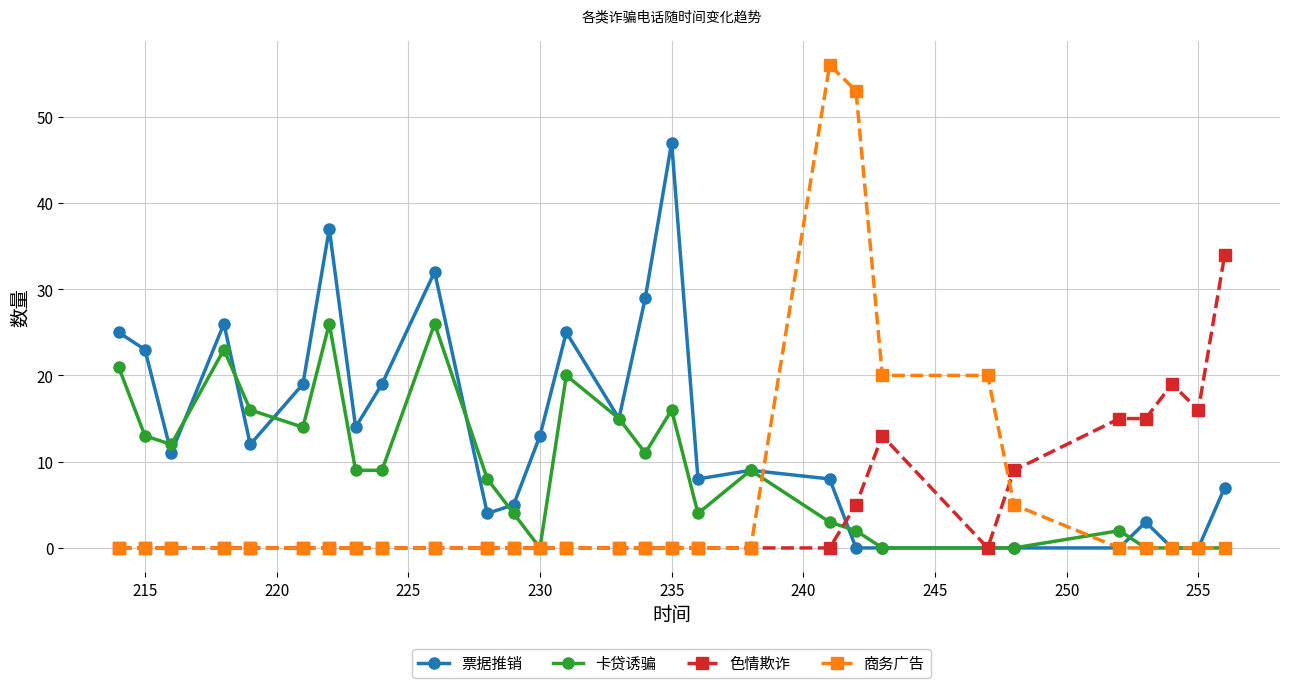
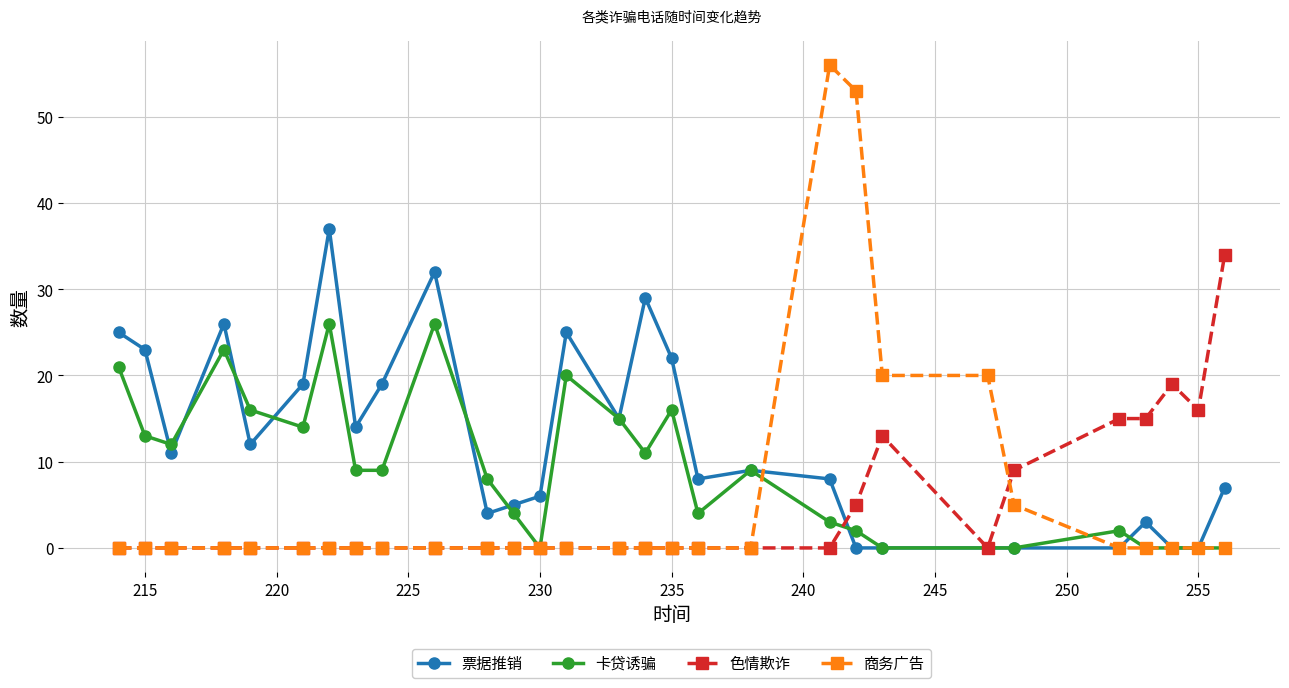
票据推销, 230: 13 -> 6
票据推销, 235: 47 -> 22
